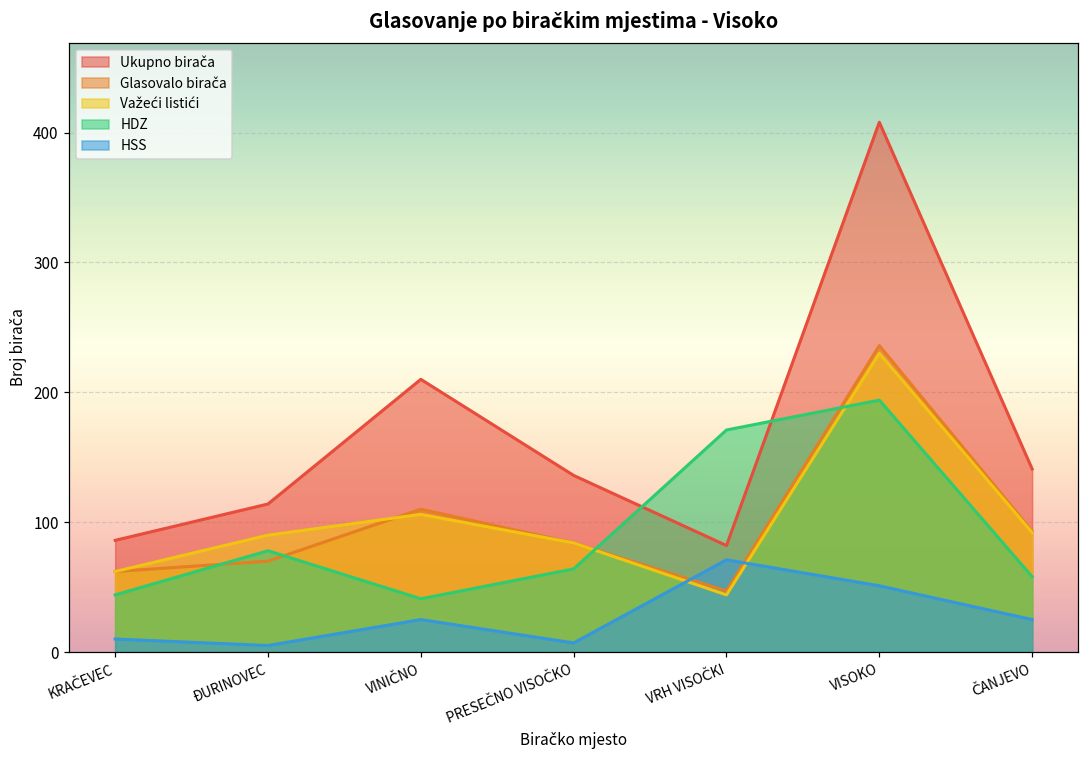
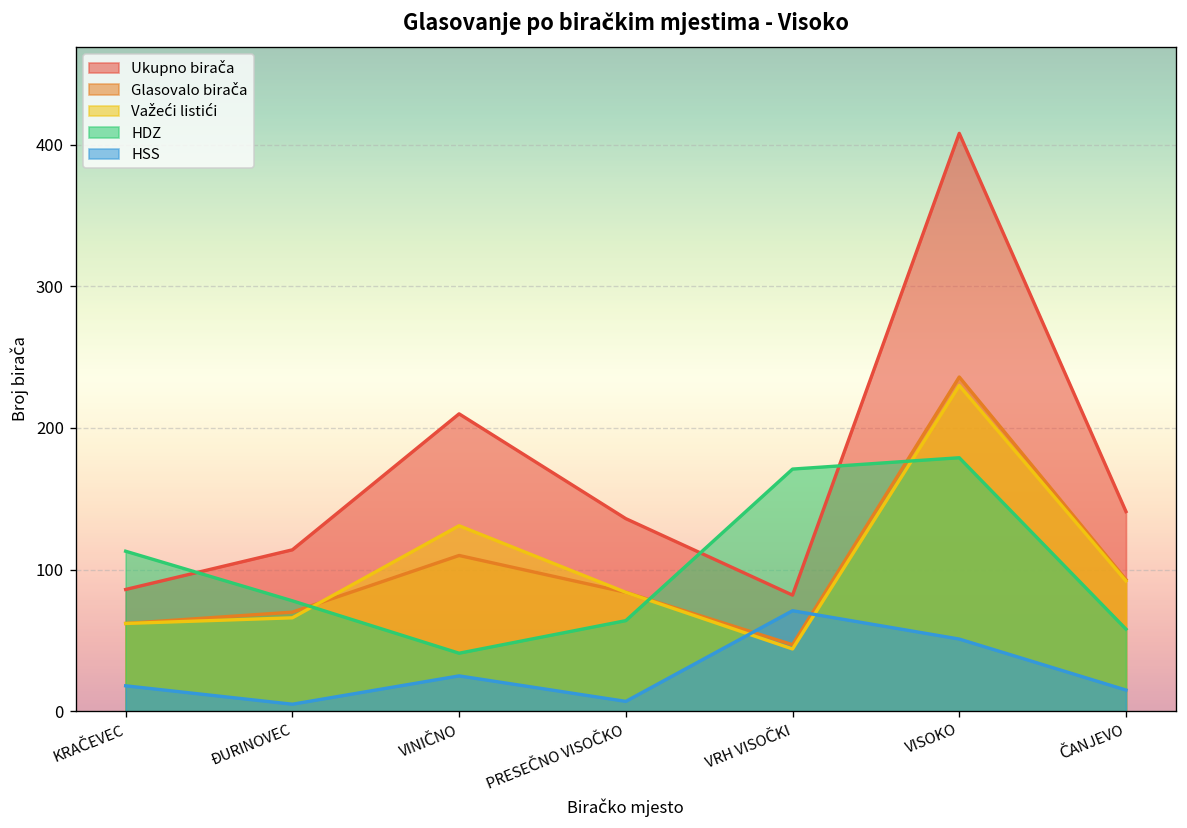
HDZ, KRAČEVEC: 44 -> 113
HSS, KRAČEVEC: 10 -> 18
Važeći listići, ĐURINOVEC: 90 -> 66
Važeći listići, VINIČNO: 106 -> 131
HDZ, VISOKO: 194 -> 179
HSS, ČANJEVO: 25 -> 15
